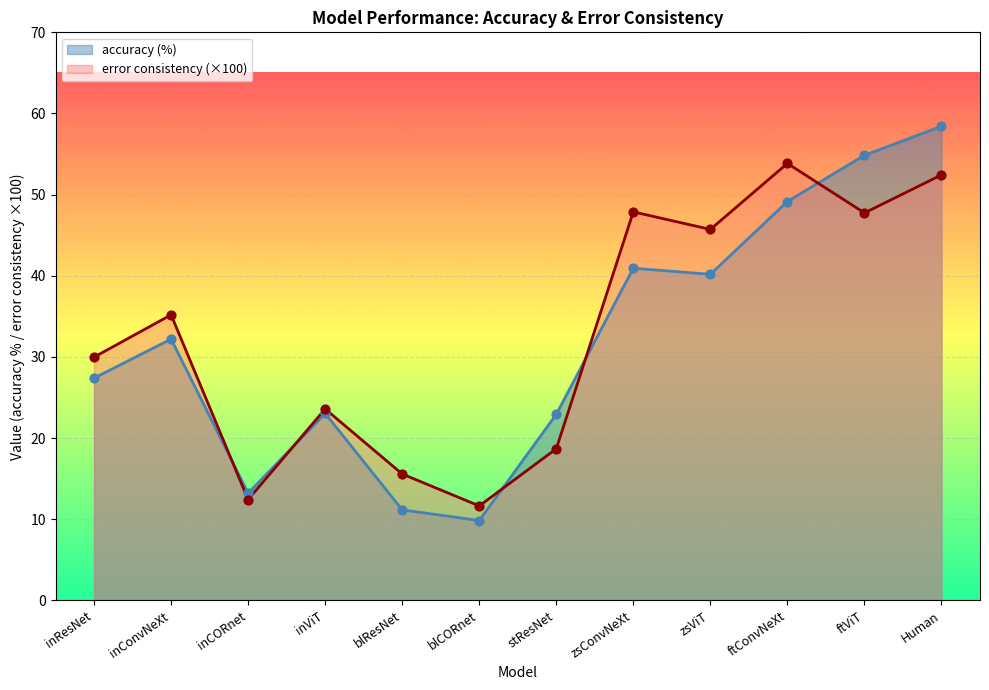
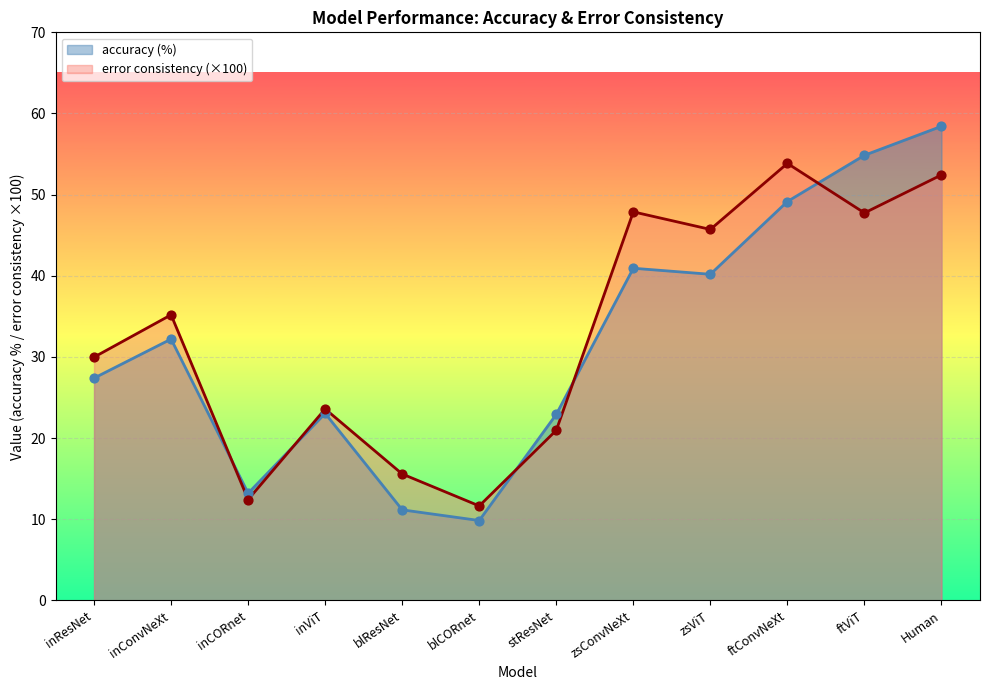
error consistency (×100), stResNet: 19 -> 21
